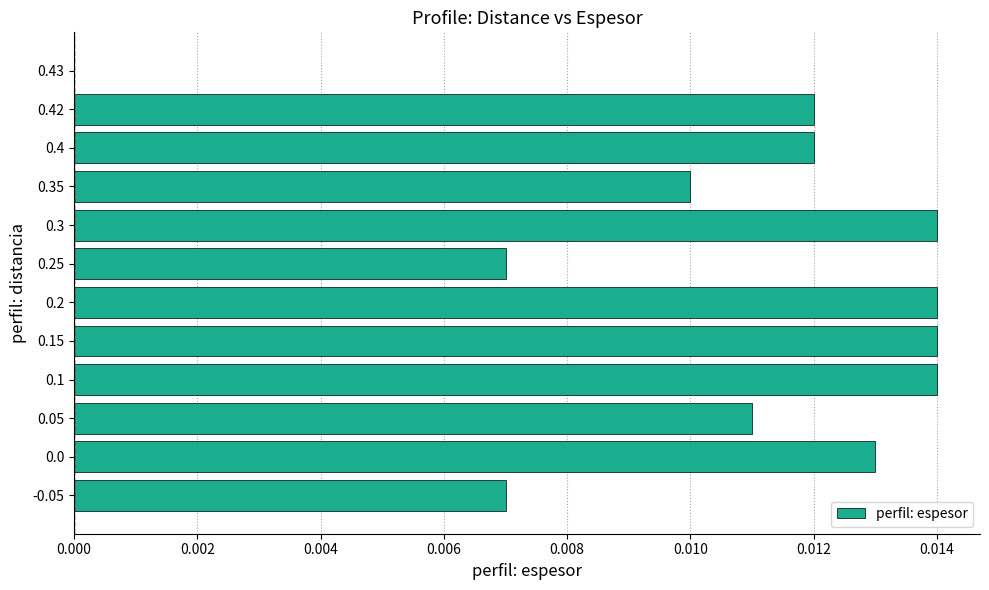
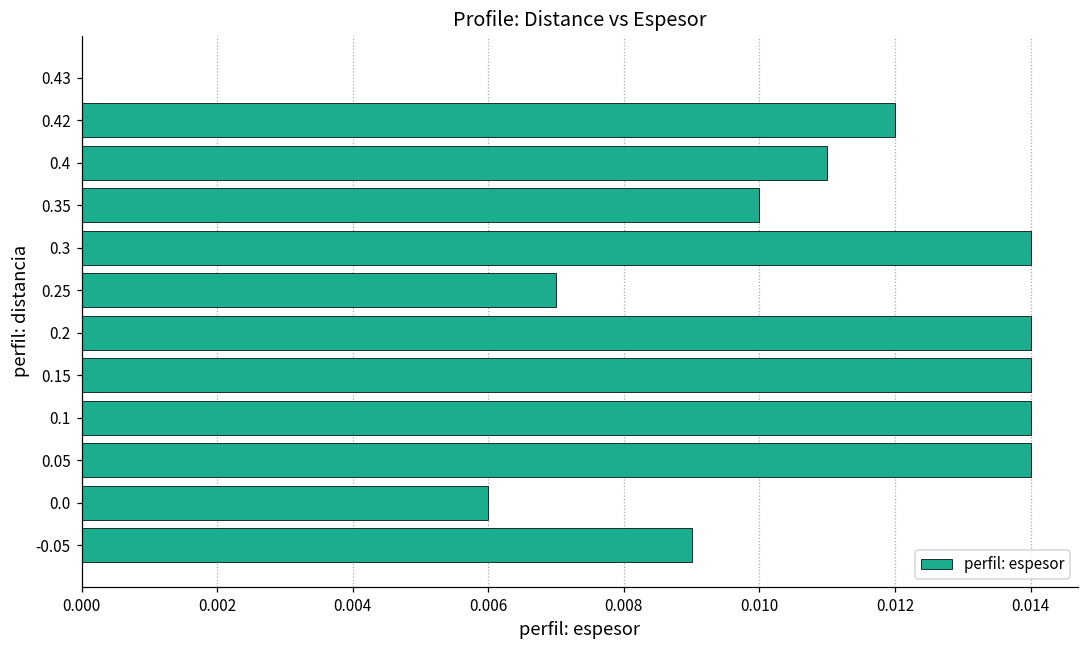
0.4: 0.012 -> 0.011
0.05: 0.011 -> 0.014
0.0: 0.013 -> 0.006
-0.05: 0.007 -> 0.009
